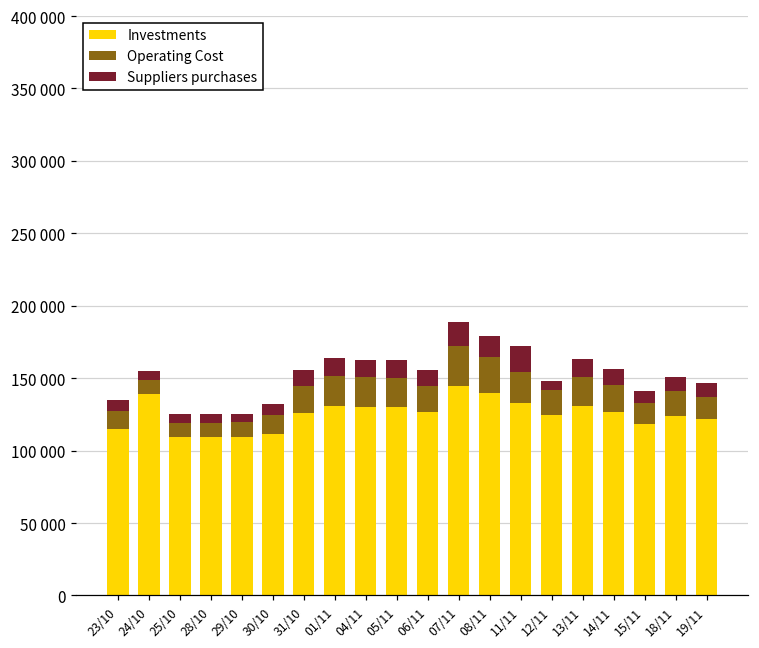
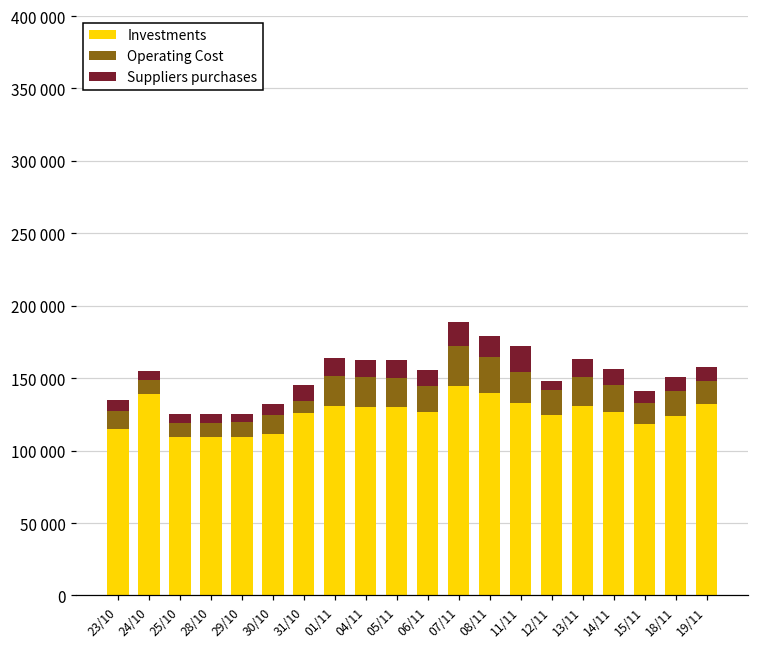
Operating Cost, 31/10: 18000 -> 8000
Investments, 19/11: 122000 -> 132000
